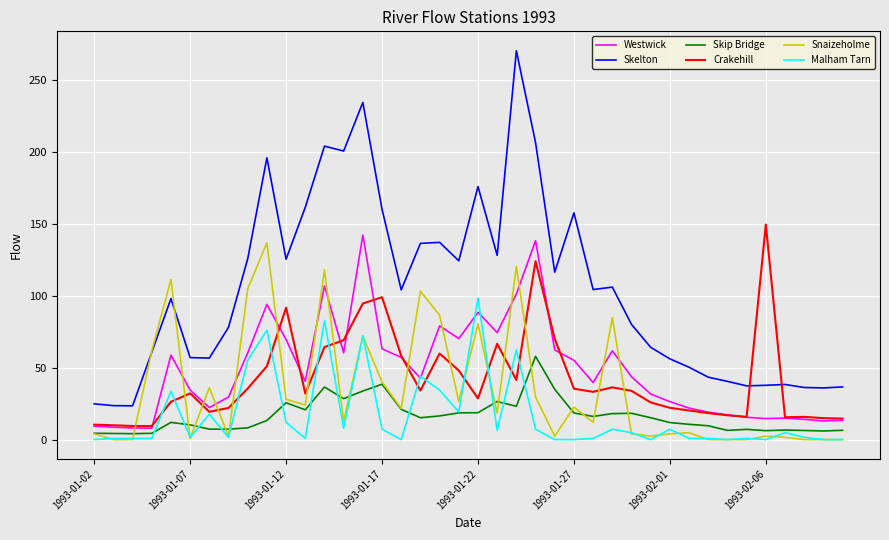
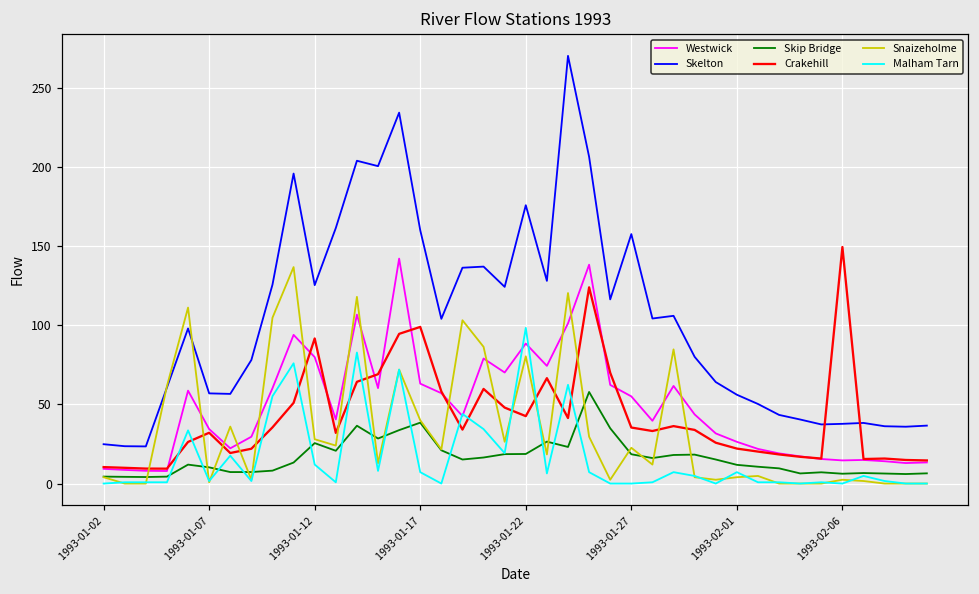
Westwick, 1993-01-12: 70 -> 80
Crakehill, 1993-01-22: 29 -> 43
